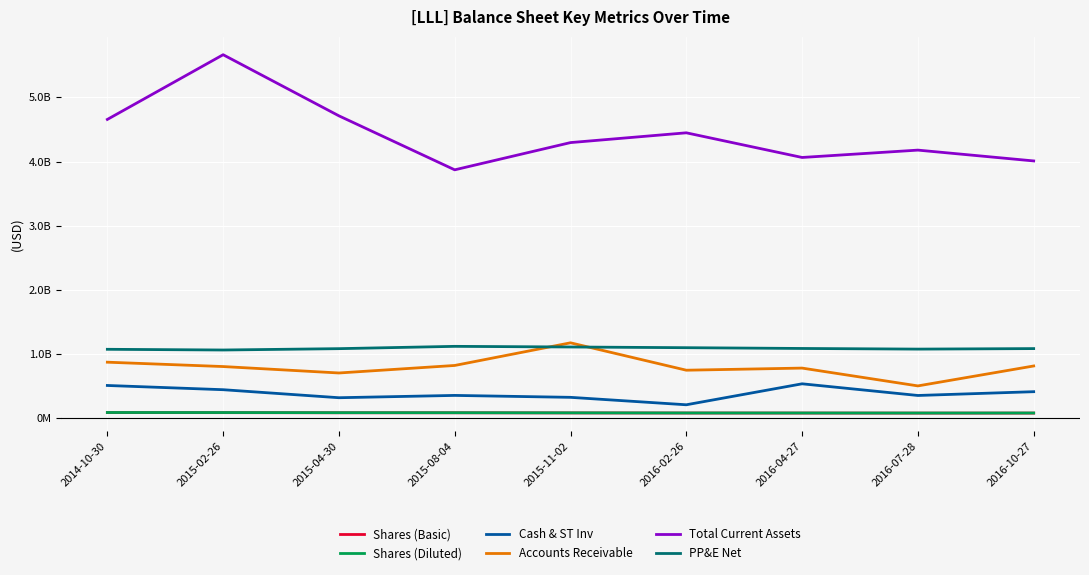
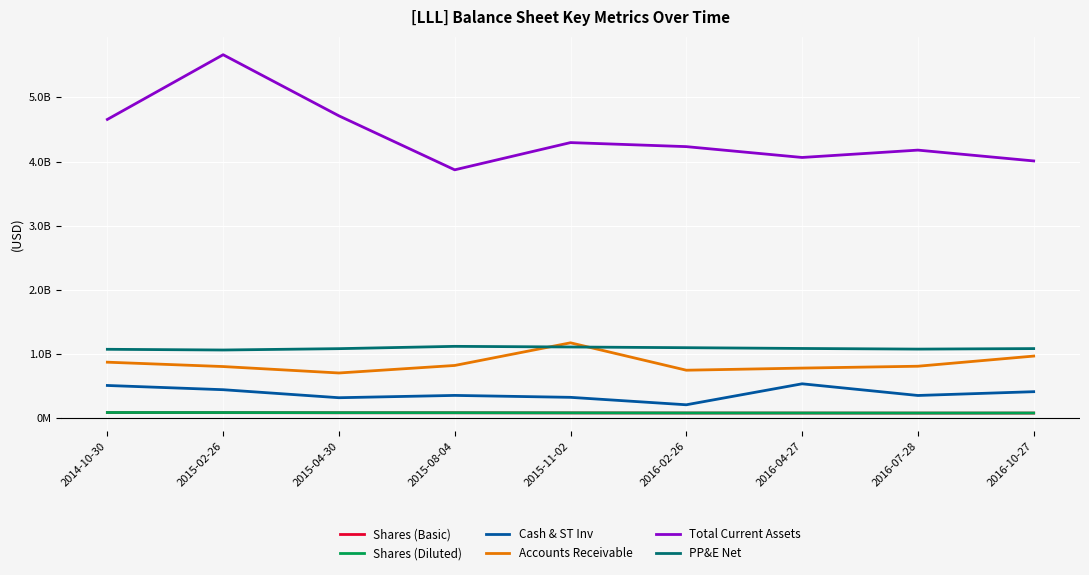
Total Current Assets, 2016-02-26: 4400000000 -> 4200000000
Accounts Receivable, 2016-07-28: 500000000 -> 800000000
Accounts Receivable, 2016-10-27: 800000000 -> 1000000000
